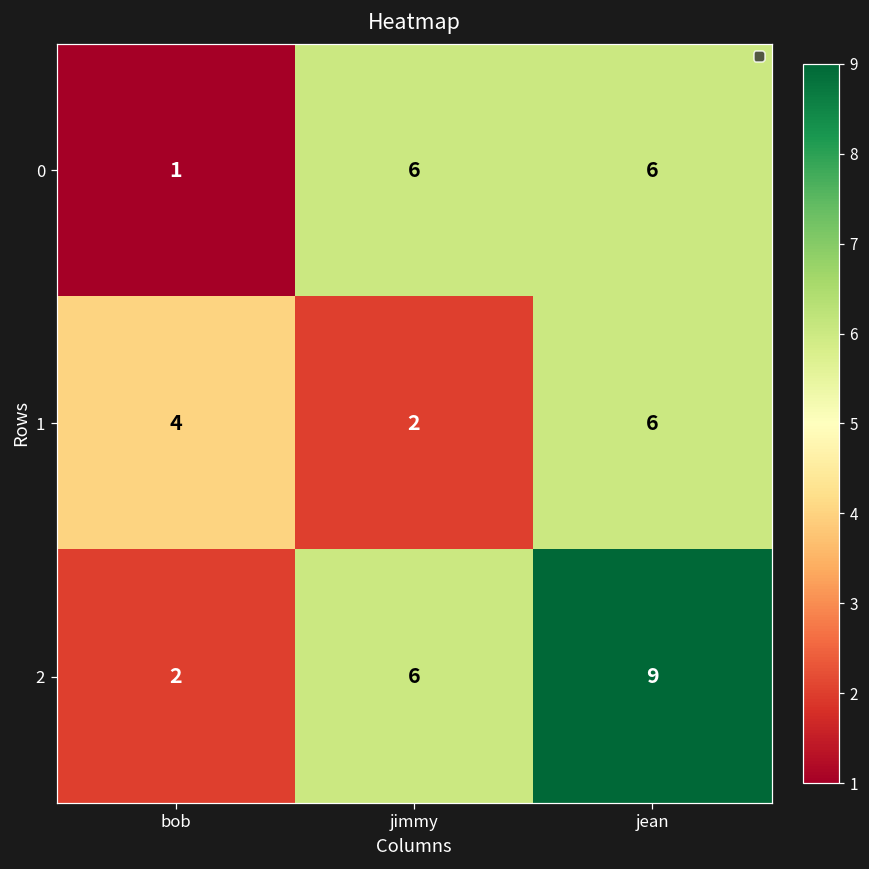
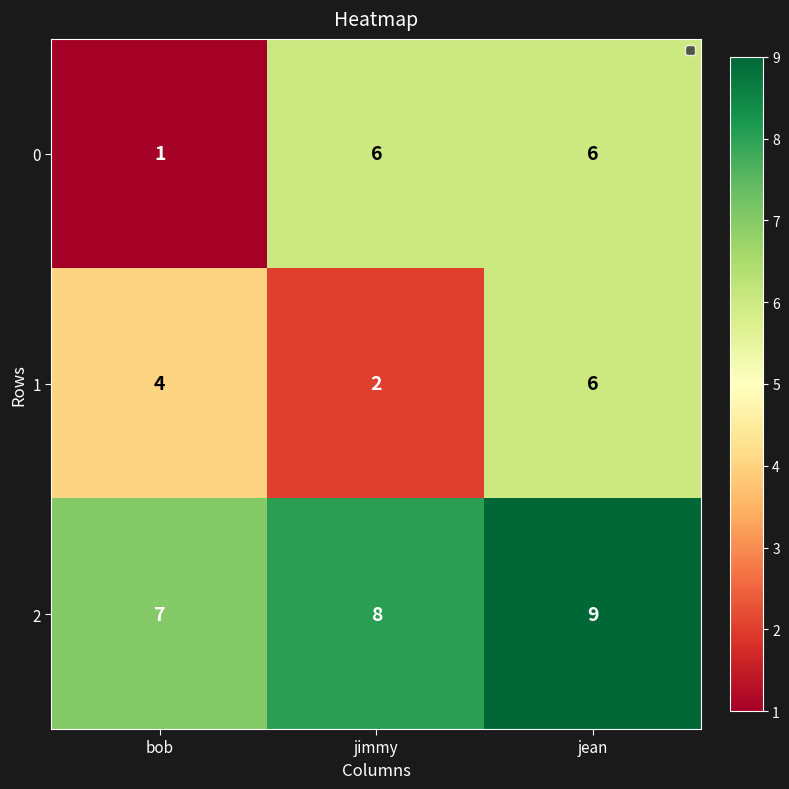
2, bob: 2 -> 7
2, jimmy: 6 -> 8
